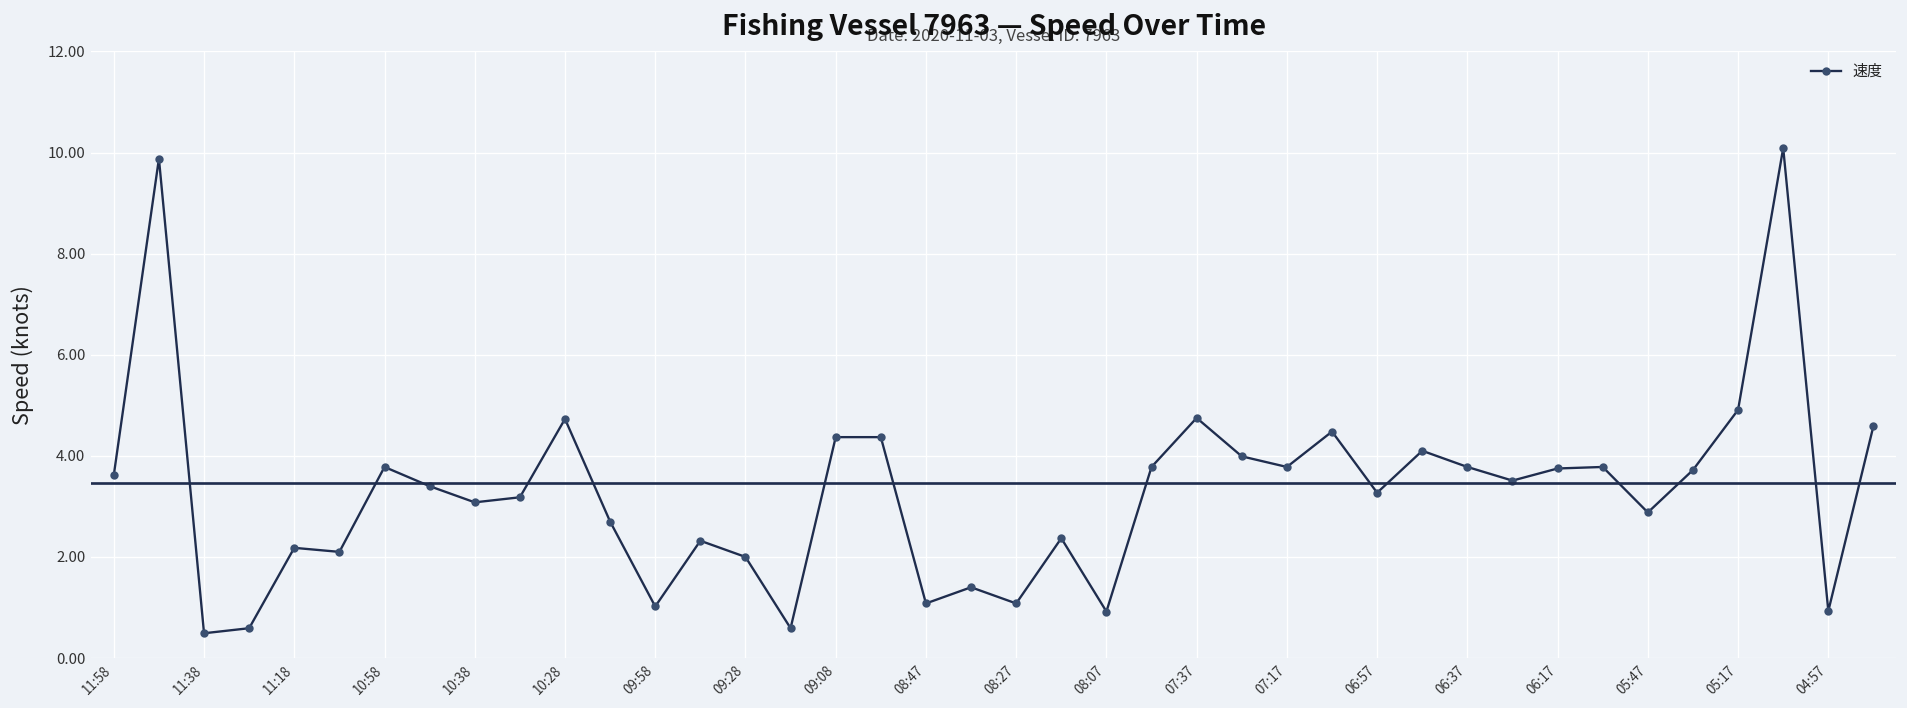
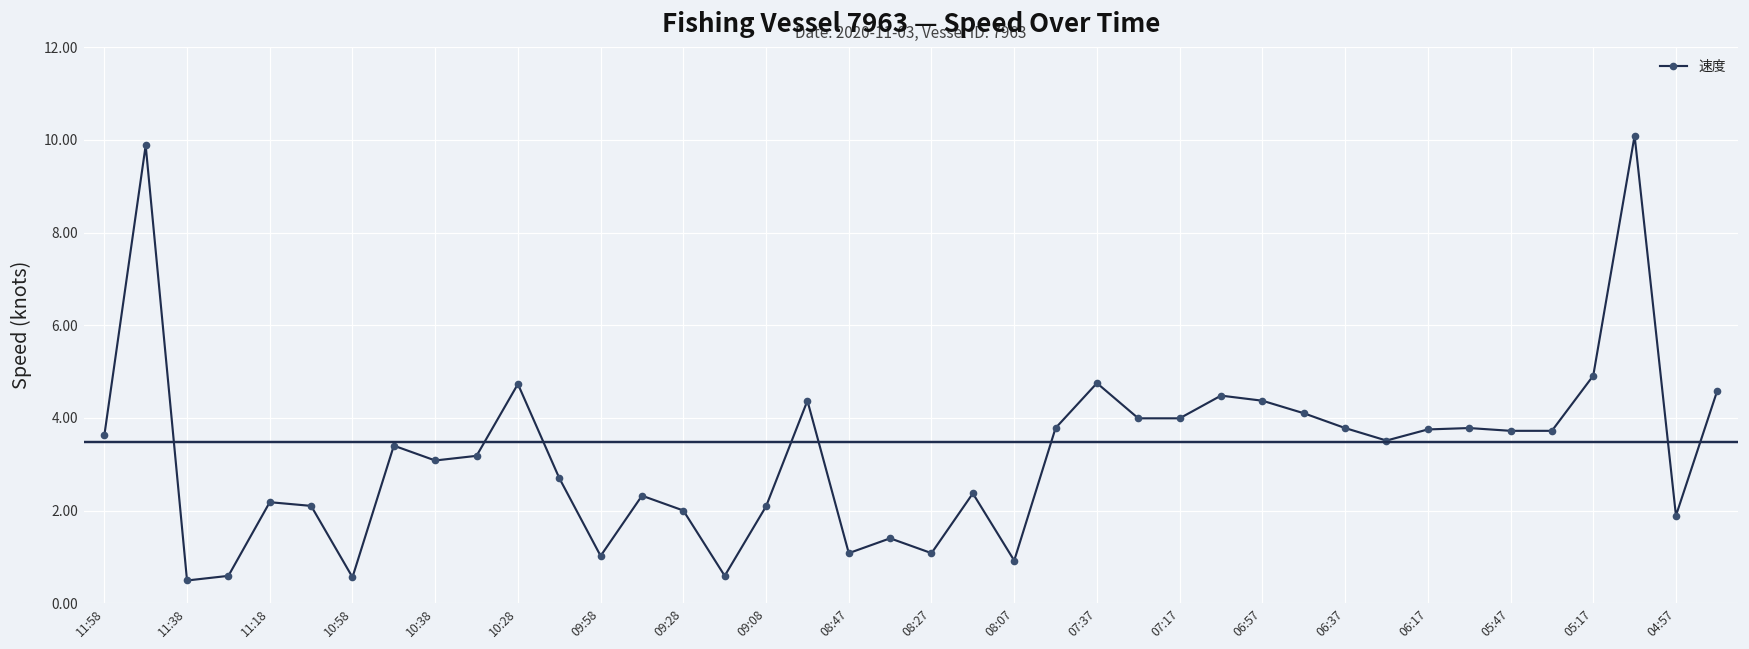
10:58: 3.8 -> 0.6
09:08: 4.4 -> 2.1
07:17: 3.8 -> 4.0
06:57: 3.3 -> 4.4
05:47: 2.9 -> 3.7
04:57: 0.9 -> 1.9
